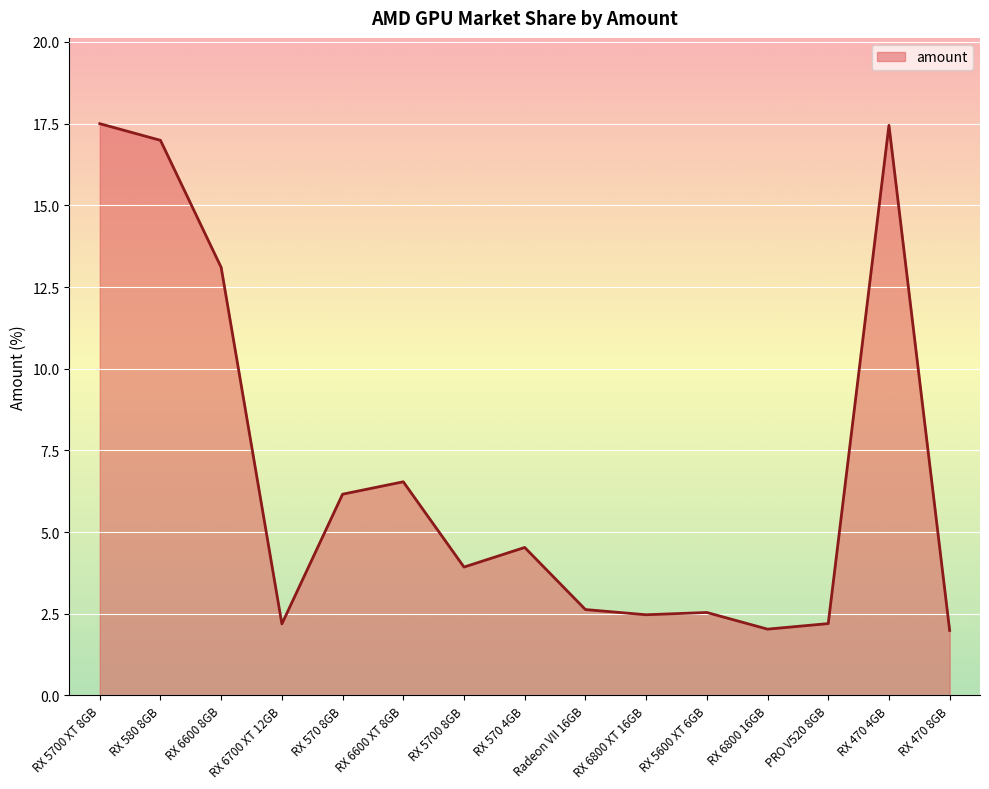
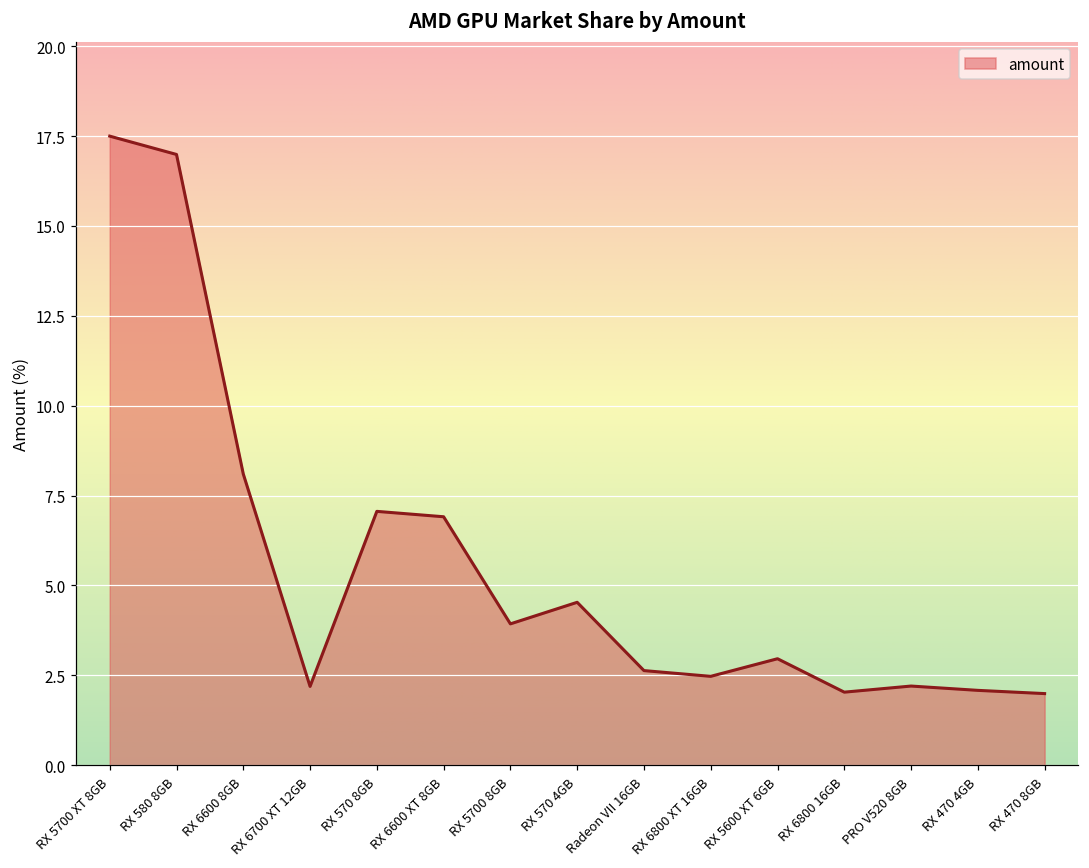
RX 6600 8GB: 13.1 -> 8.1
RX 570 8GB: 6.2 -> 7.1
RX 6600 XT 8GB: 6.5 -> 6.9
RX 5600 XT 6GB: 2.5 -> 3.0
RX 470 4GB: 17.5 -> 2.1
